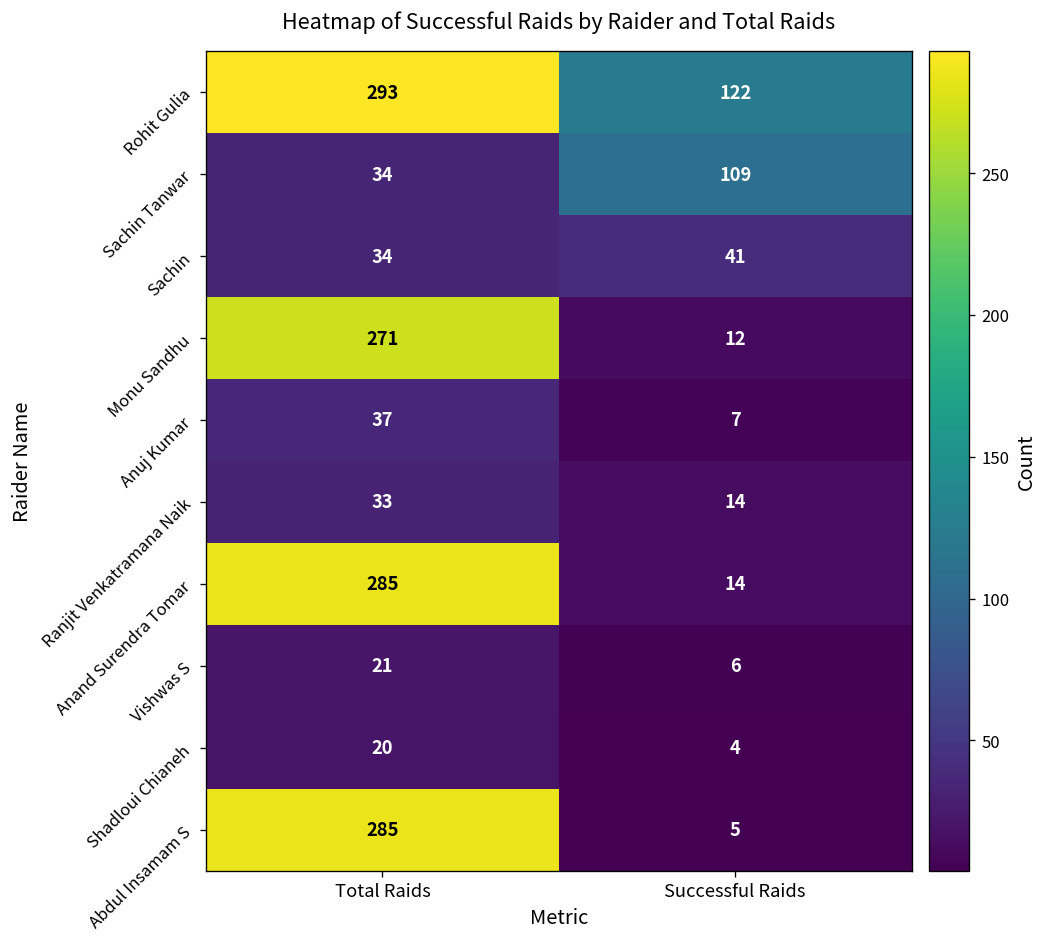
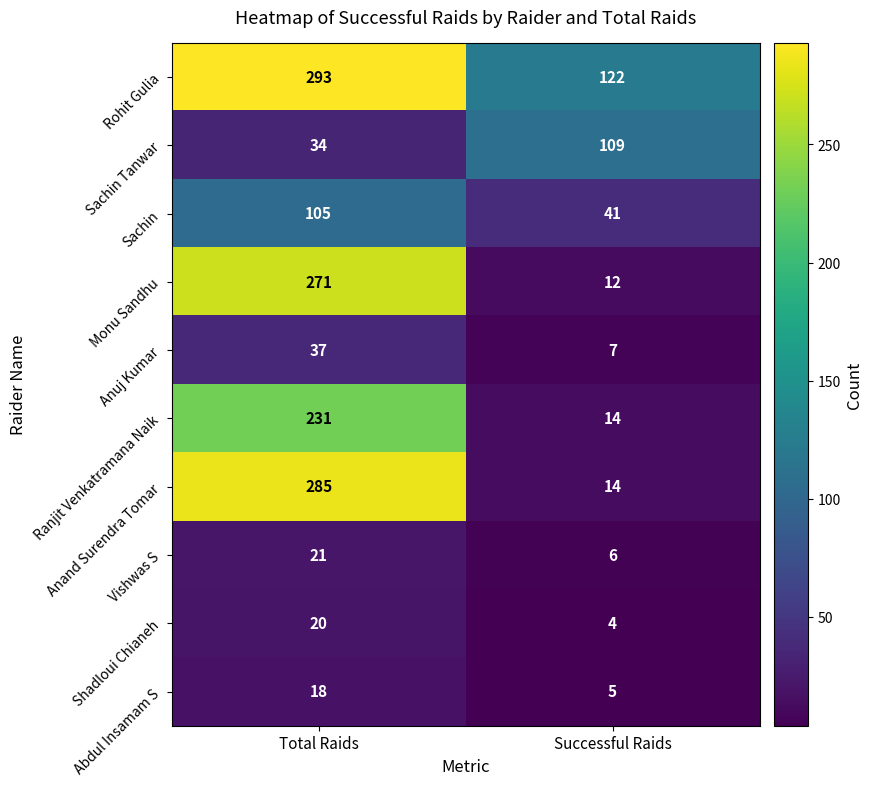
Sachin, Total Raids: 34 -> 105
Ranjit Venkatramana Naik, Total Raids: 33 -> 231
Abdul Insamam S, Total Raids: 285 -> 18
